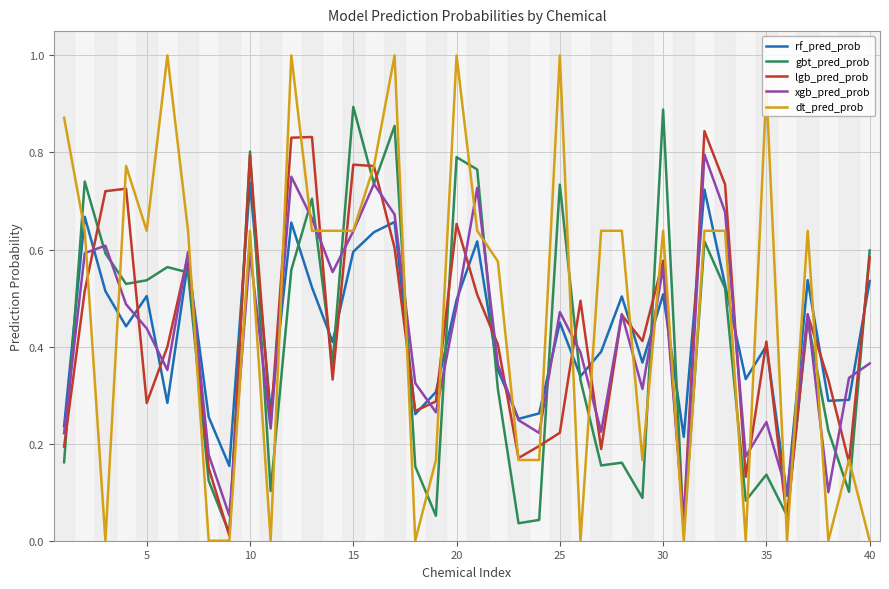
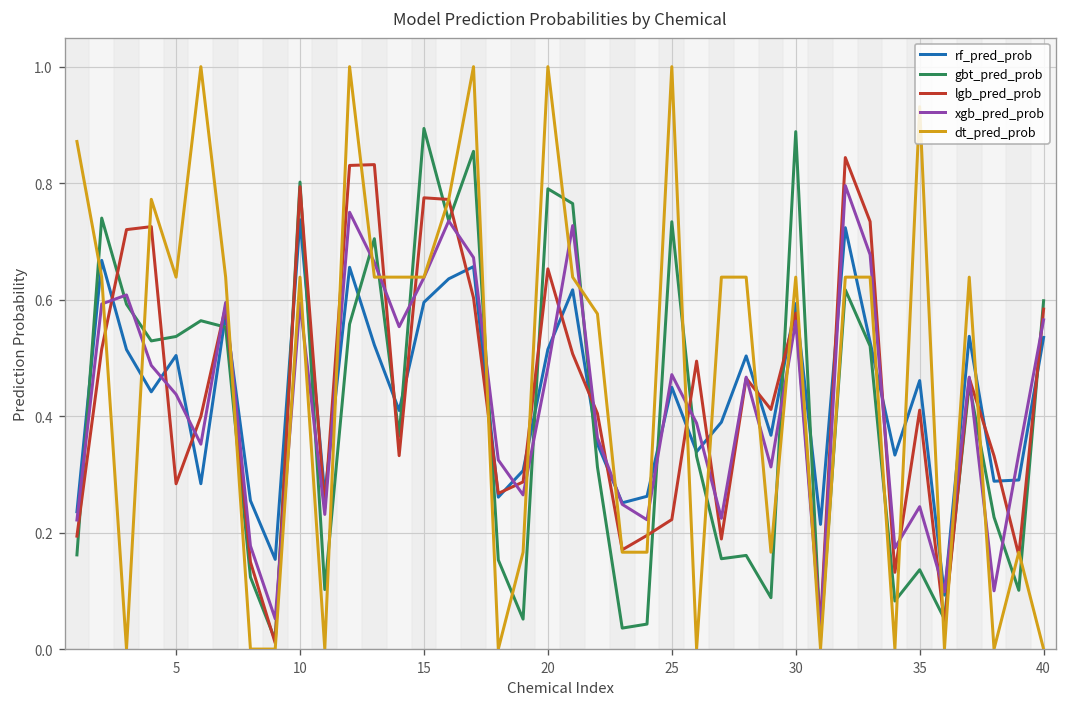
rf_pred_prob, 20: 0.50 -> 0.51
rf_pred_prob, 30: 0.51 -> 0.59
rf_pred_prob, 35: 0.40 -> 0.46
xgb_pred_prob, 40: 0.37 -> 0.57
